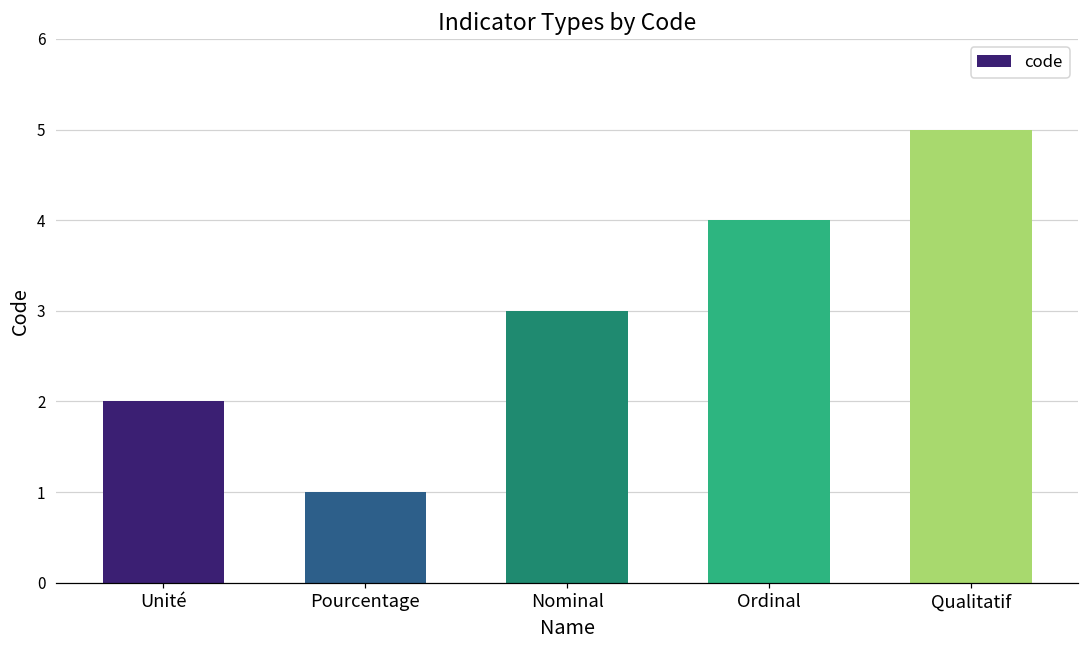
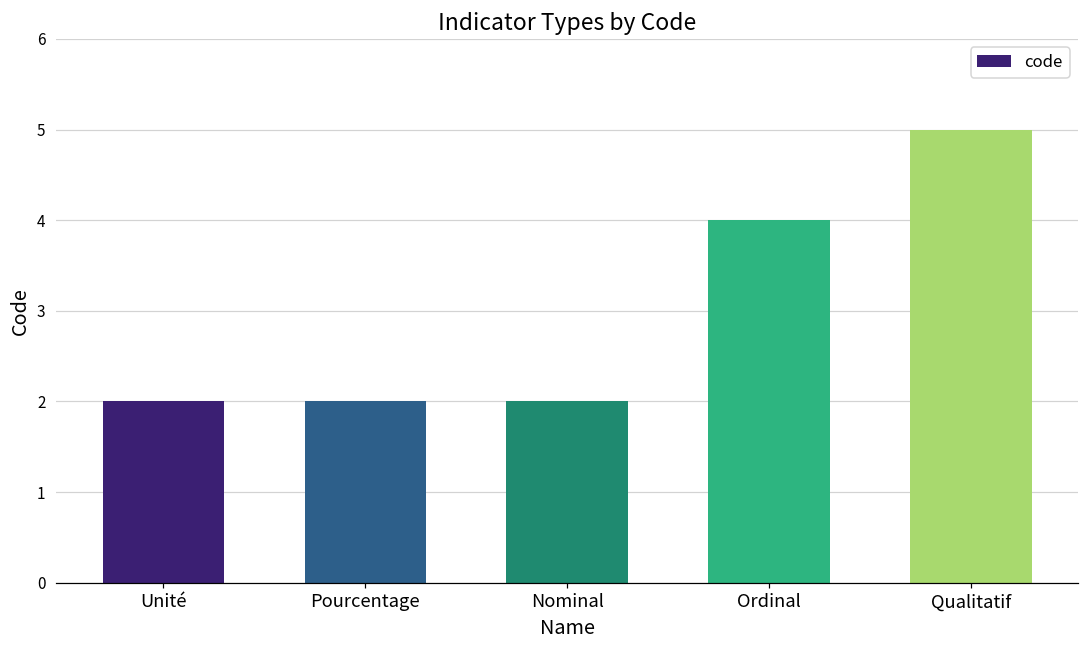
Pourcentage: 1 -> 2
Nominal: 3 -> 2
